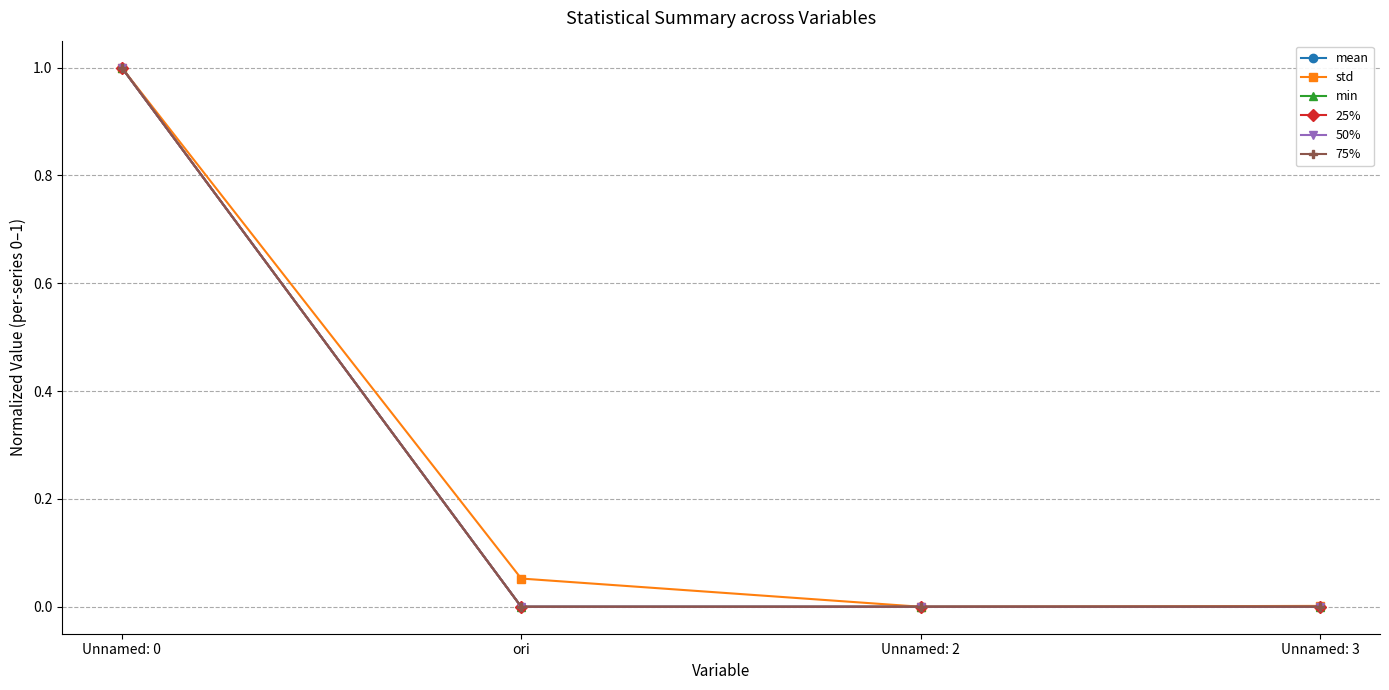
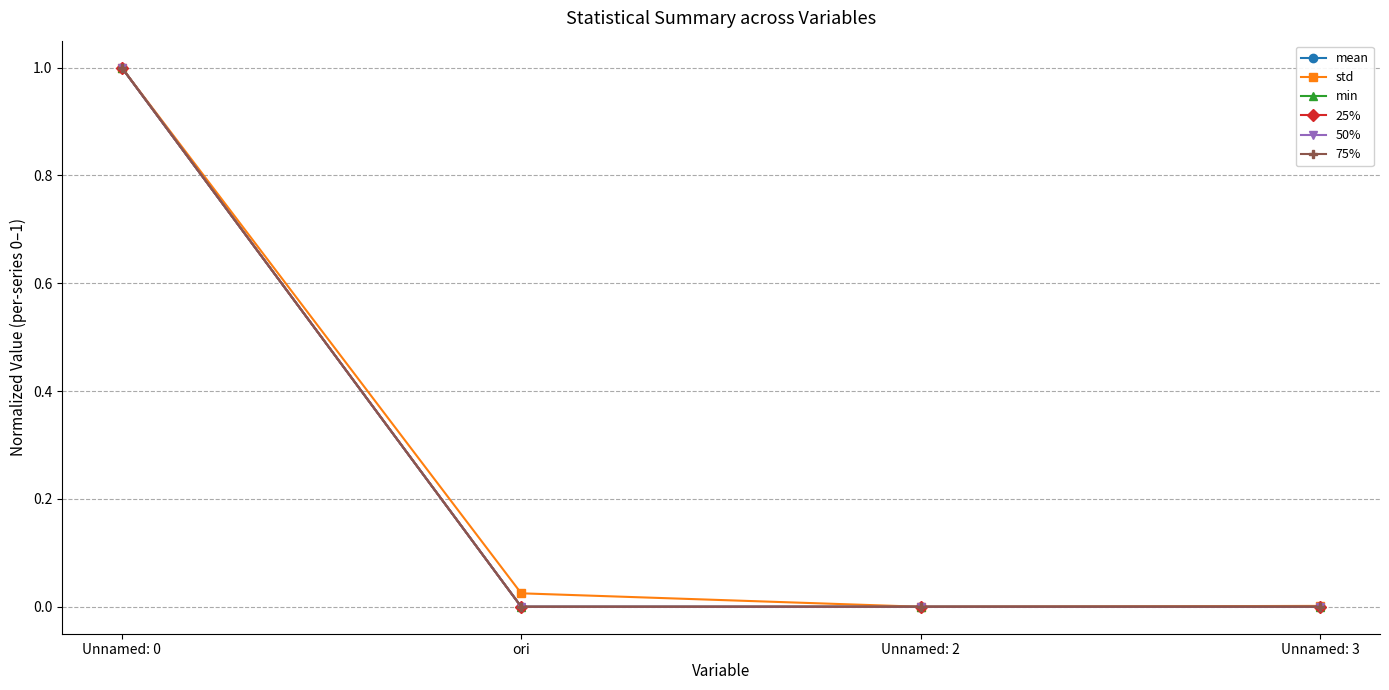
std, ori: 0.05 -> 0.02
